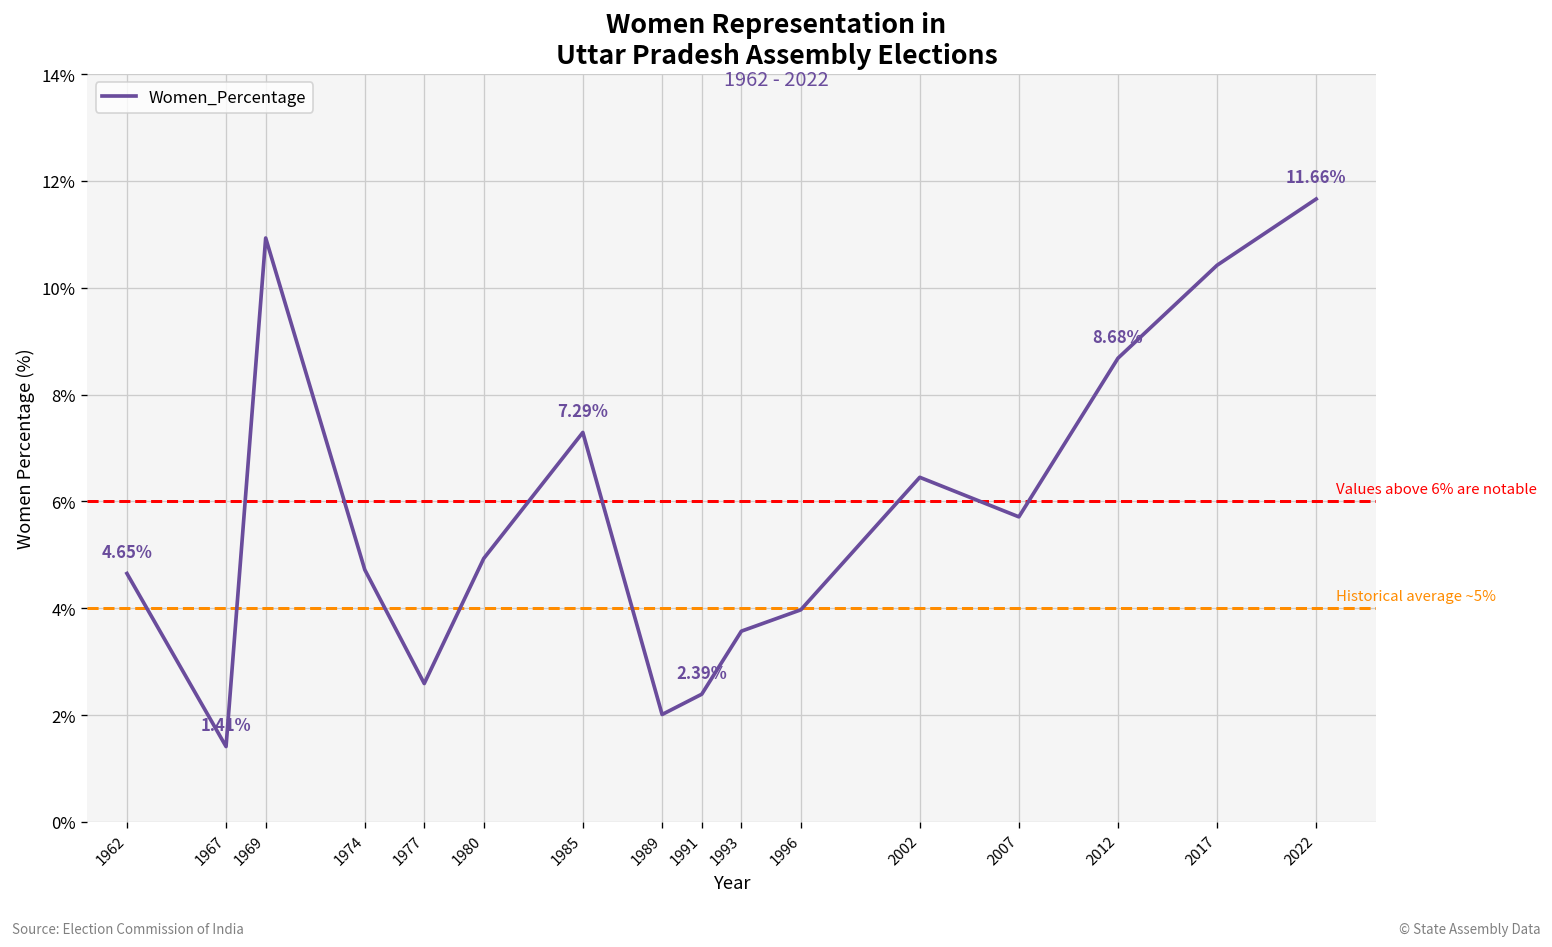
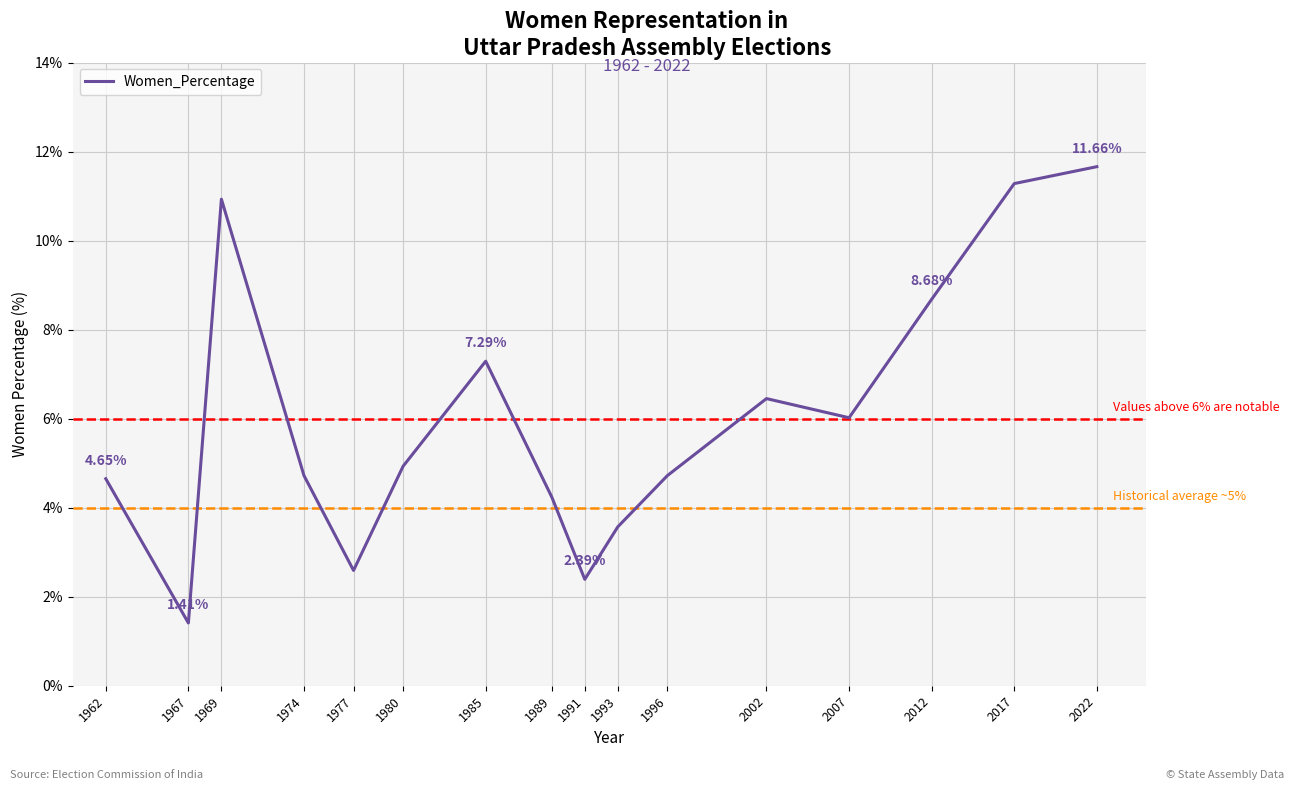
1989: 2.0% -> 4.2%
1996: 4.0% -> 4.7%
2007: 5.7% -> 6.0%
2017: 10.4% -> 11.3%
